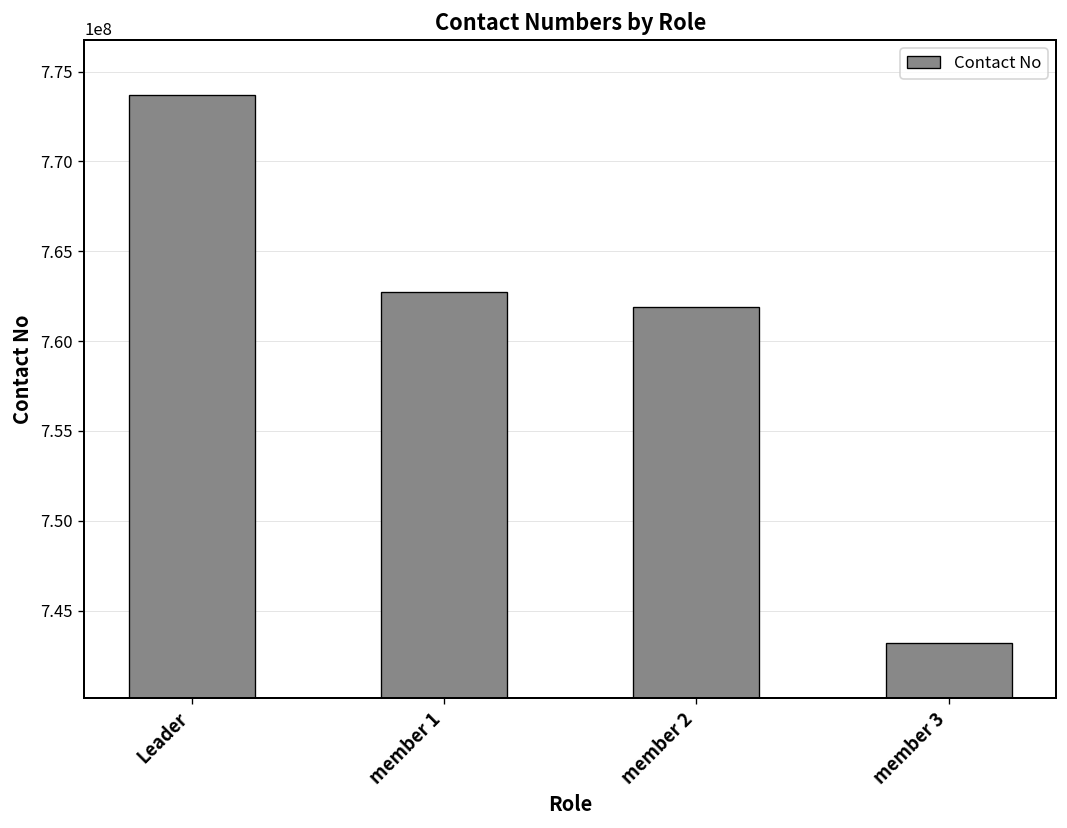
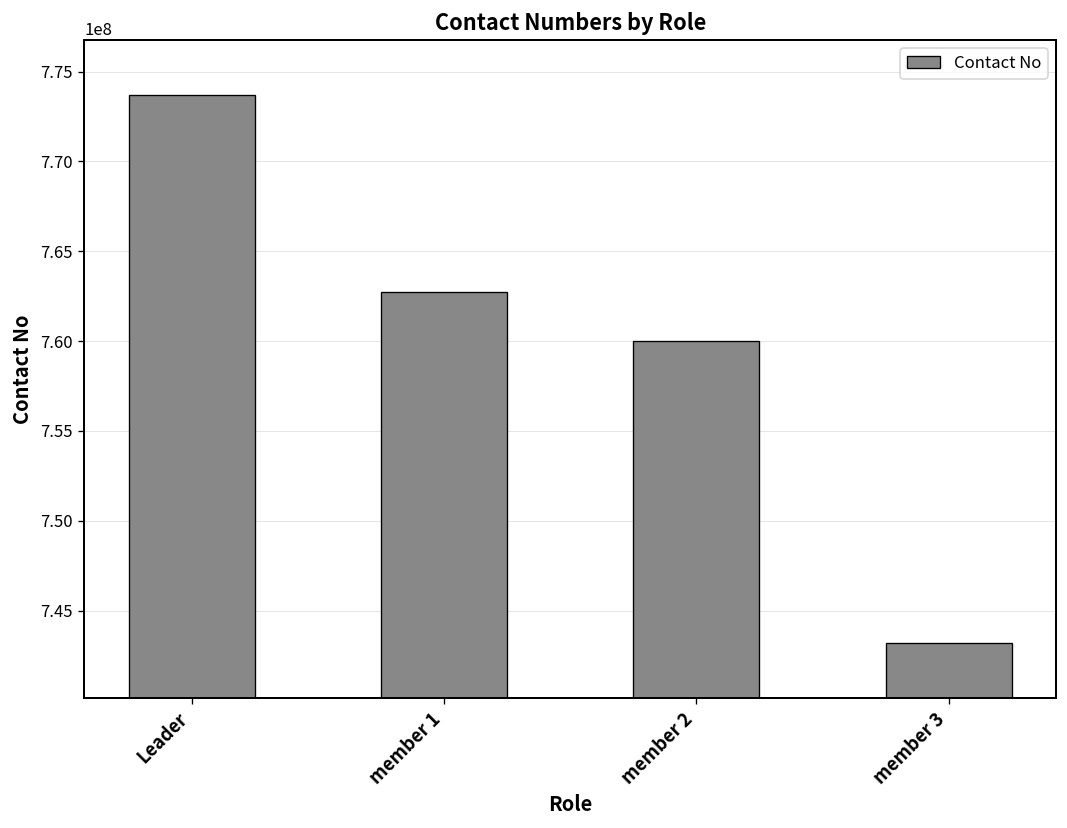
member 2: 761900000 -> 760000000
